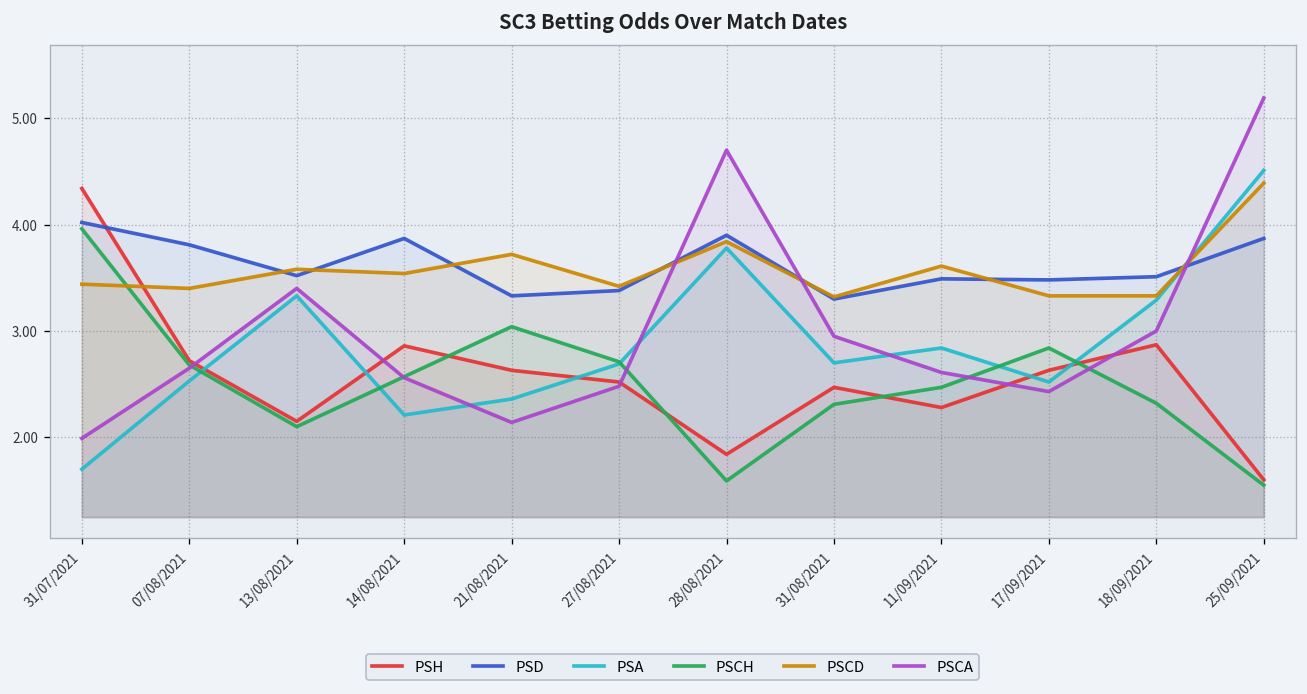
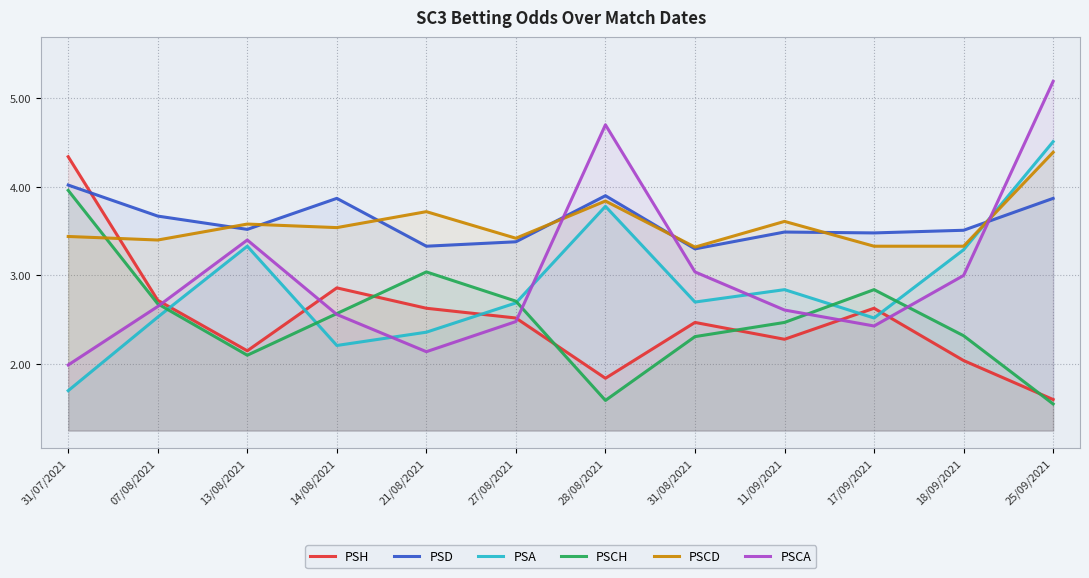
PSD, 07/08/2021: 3.8 -> 3.7
PSCA, 31/08/2021: 2.95 -> 3.04
PSH, 18/09/2021: 2.9 -> 2.0
